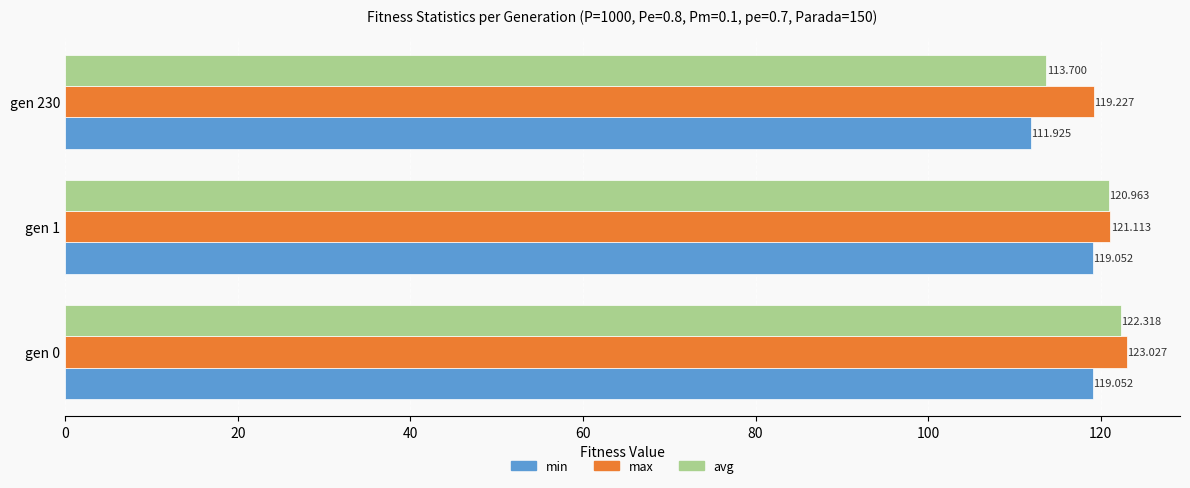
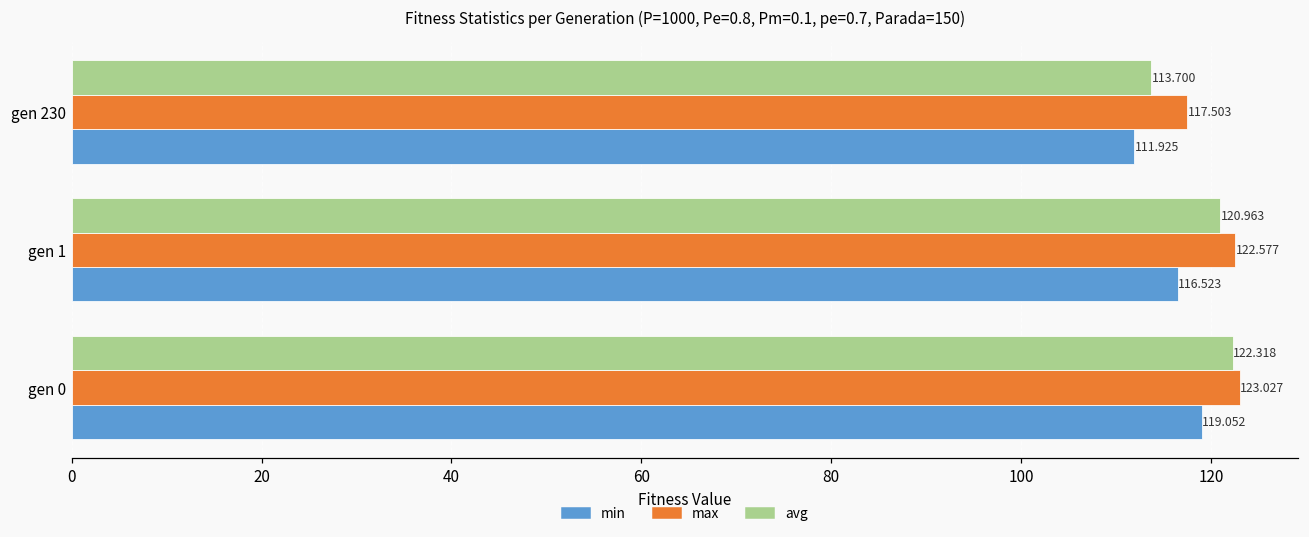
max, gen 230: 119.227 -> 117.503
max, gen 1: 121.113 -> 122.577
min, gen 1: 119.052 -> 116.523
